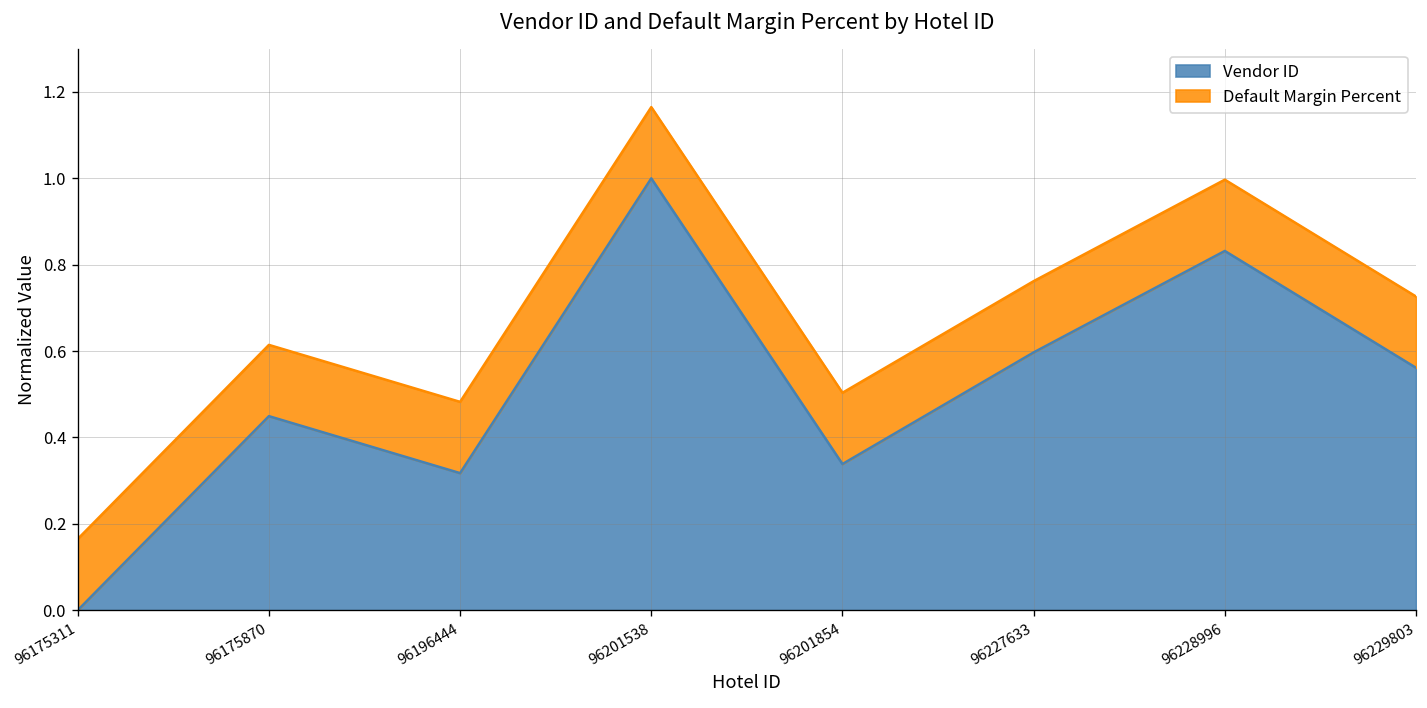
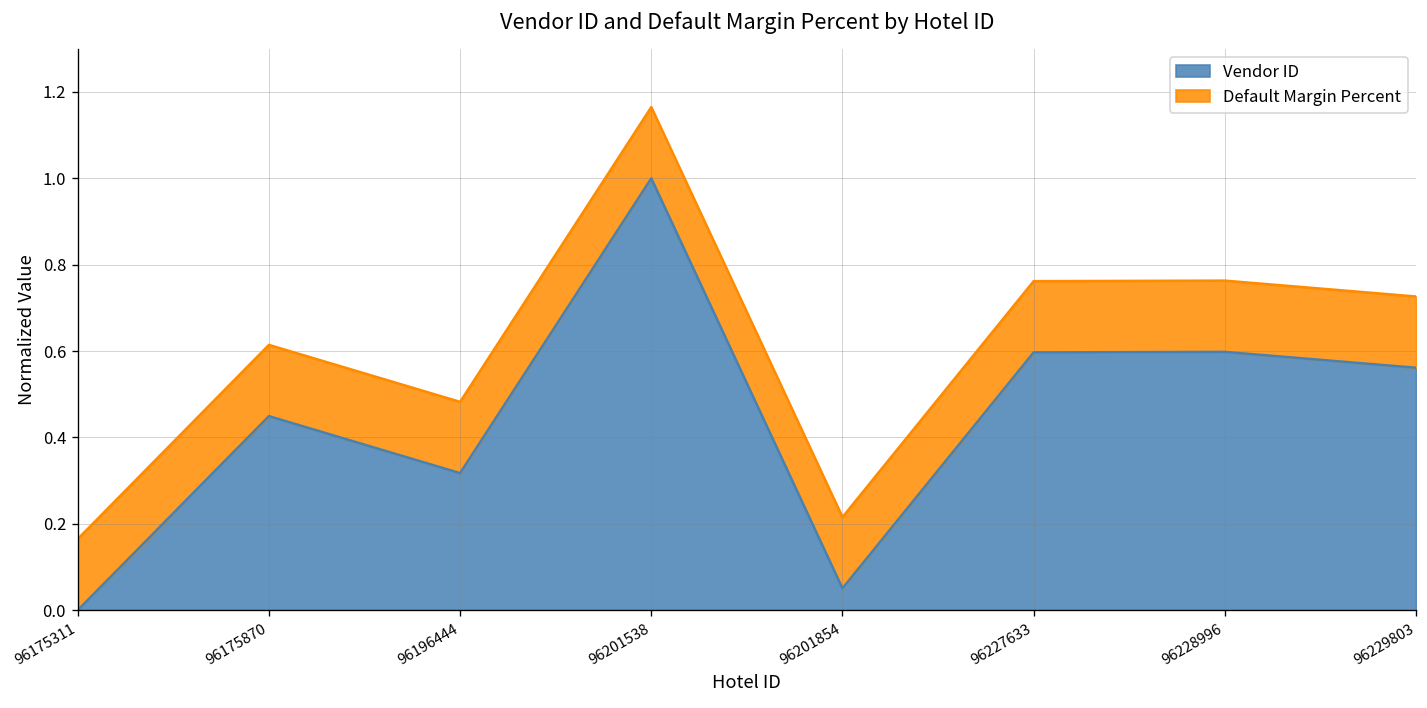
Vendor ID, 96201854: 0.34 -> 0.05
Vendor ID, 96228996: 0.83 -> 0.60
